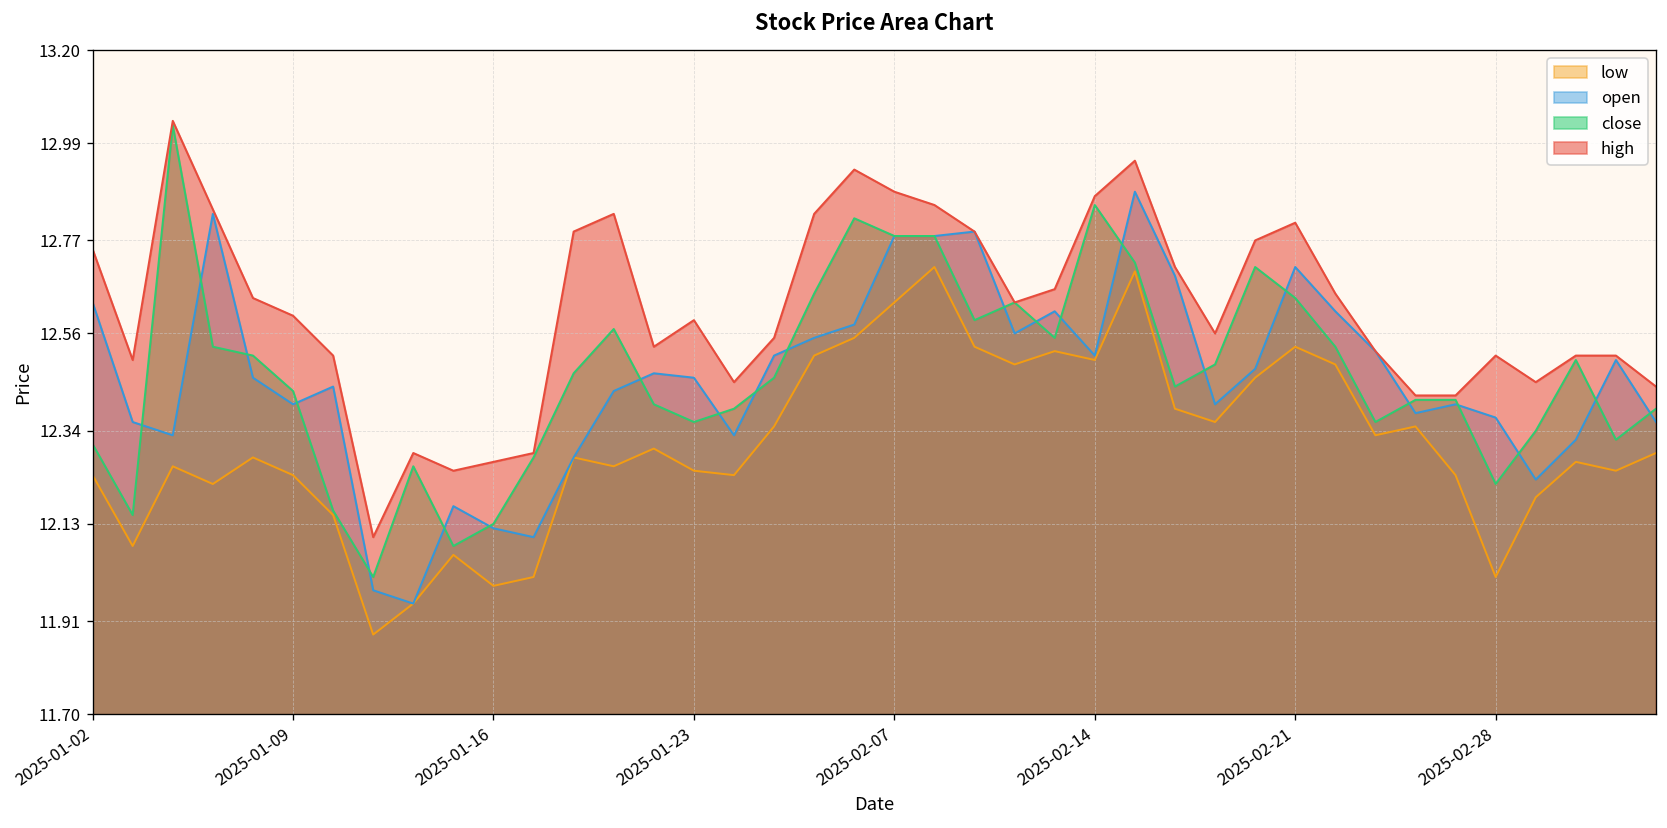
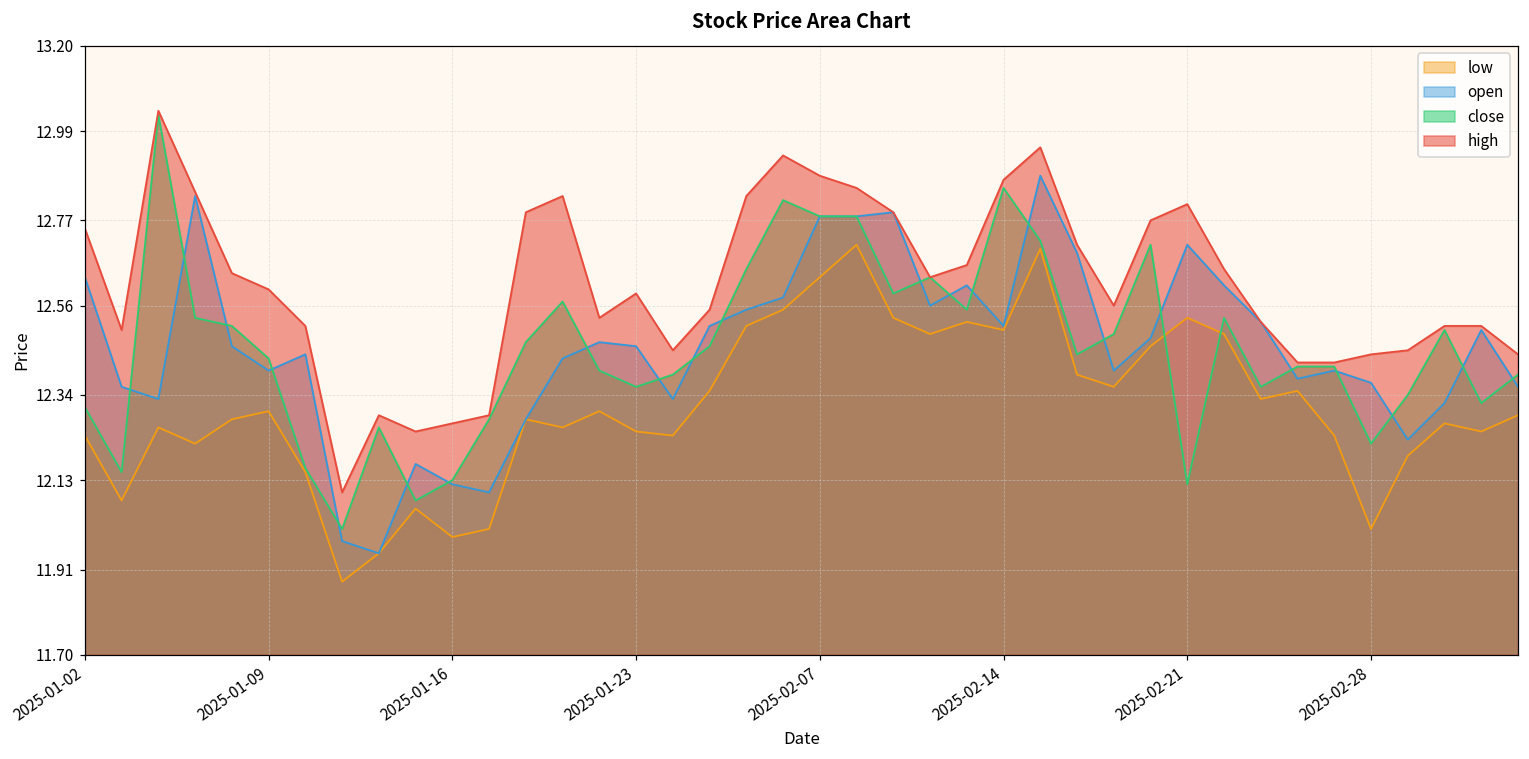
low, 2025-01-09: 12.24 -> 12.30
close, 2025-02-21: 12.64 -> 12.12
high, 2025-02-28: 12.51 -> 12.44
